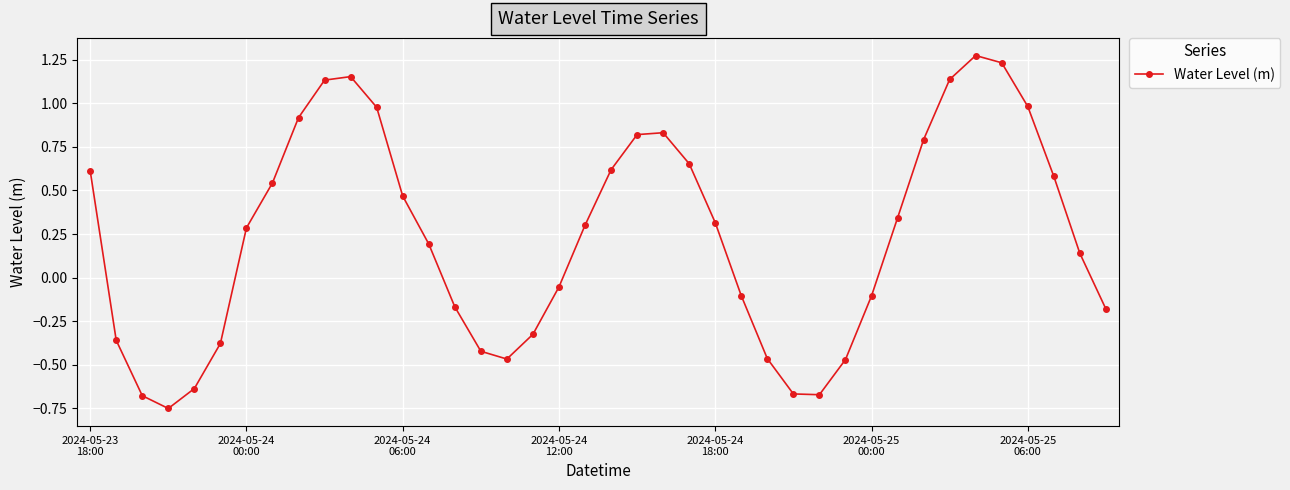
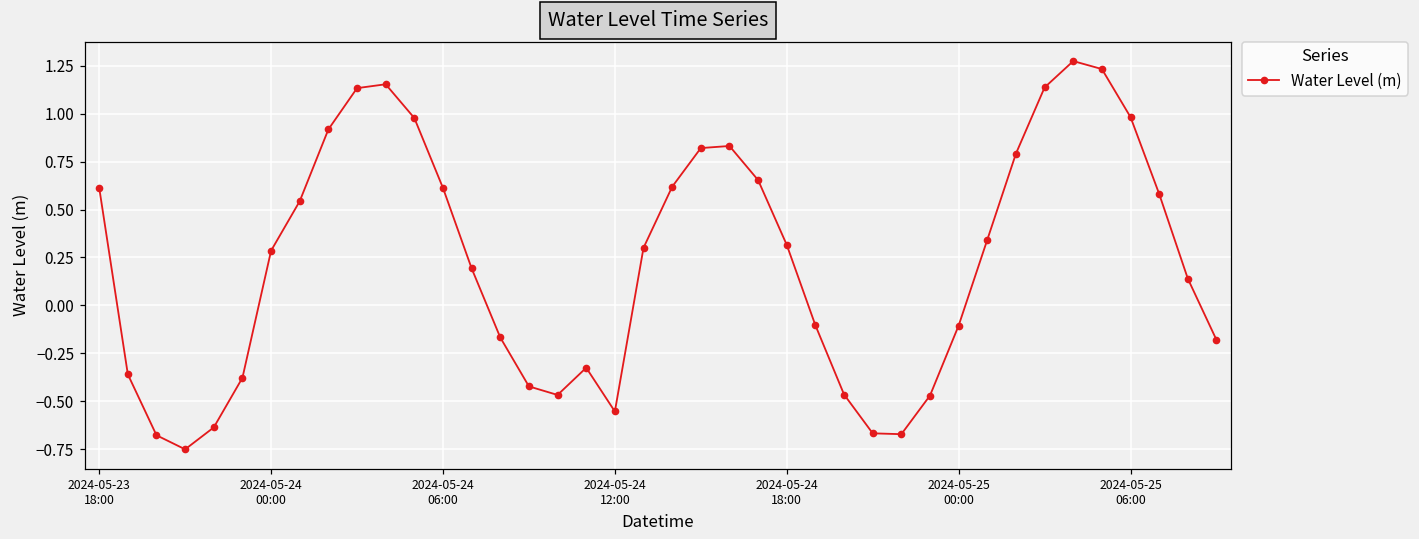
2024-05-24 06:00: 0.47 -> 0.61
2024-05-24 12:00: -0.05 -> -0.55
